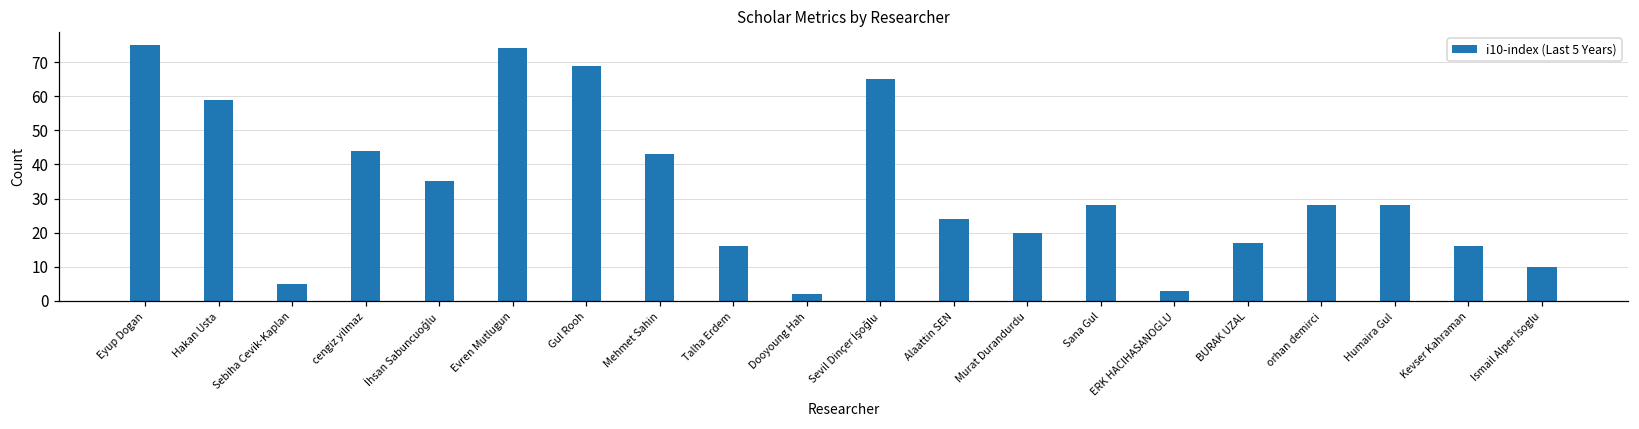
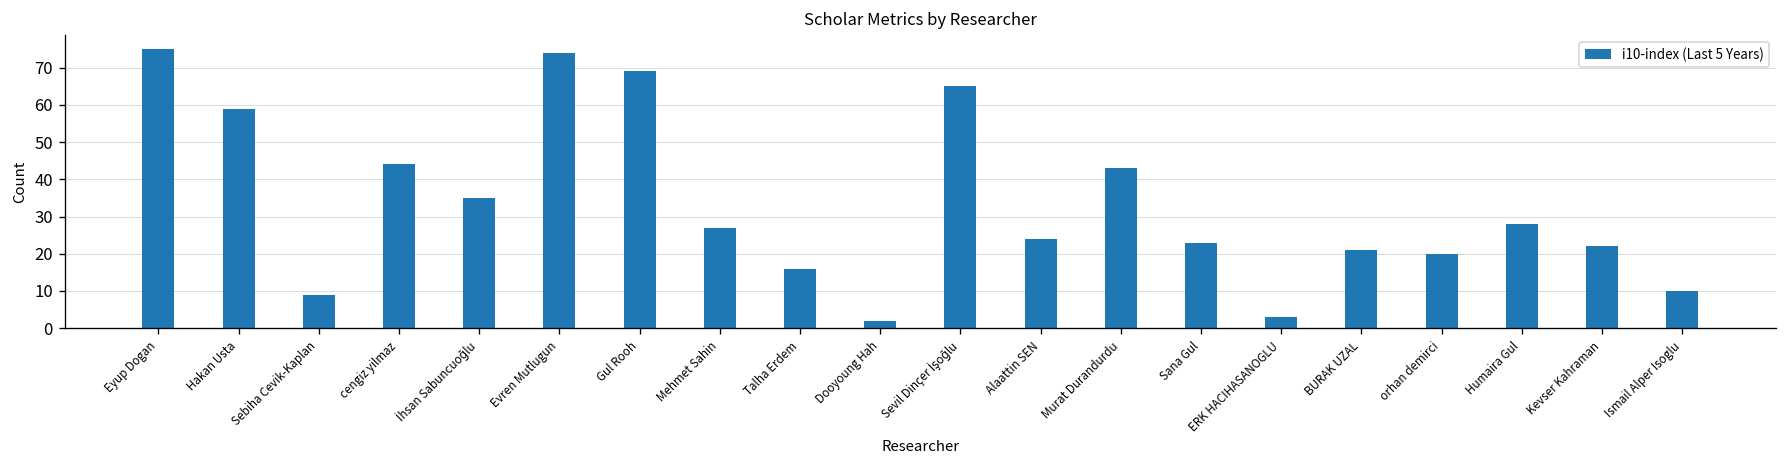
Sebiha Cevik-Kaplan: 5 -> 9
Mehmet Sahin: 43 -> 27
Murat Durandurdu: 20 -> 43
Sana Gul: 28 -> 23
BURAK UZAL: 17 -> 21
orhan demirci: 28 -> 20
Kevser Kahraman: 16 -> 22
